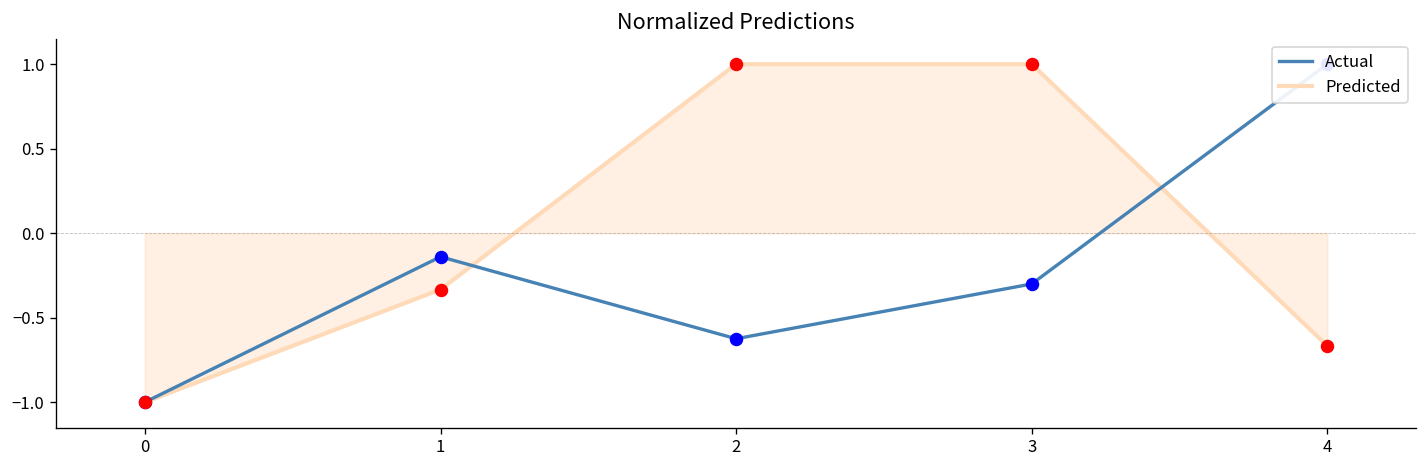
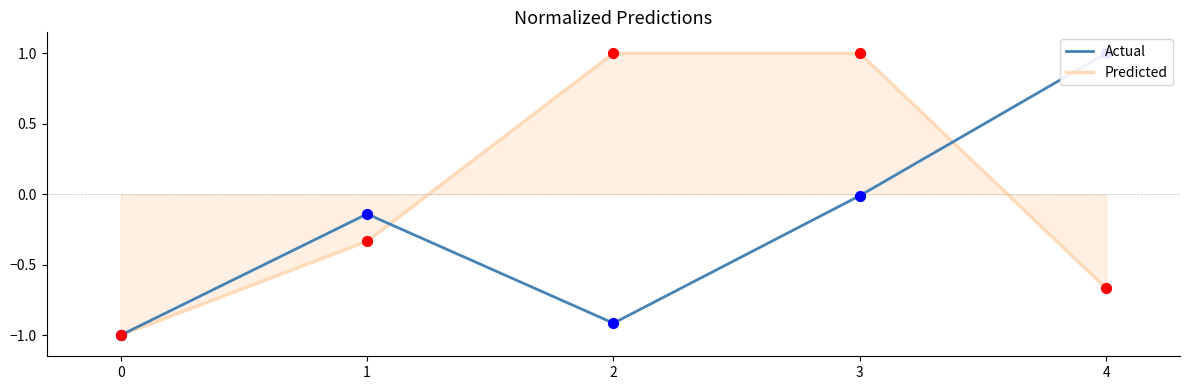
Actual, 2: -0.62 -> -0.92
Actual, 3: -0.30 -> -0.01
